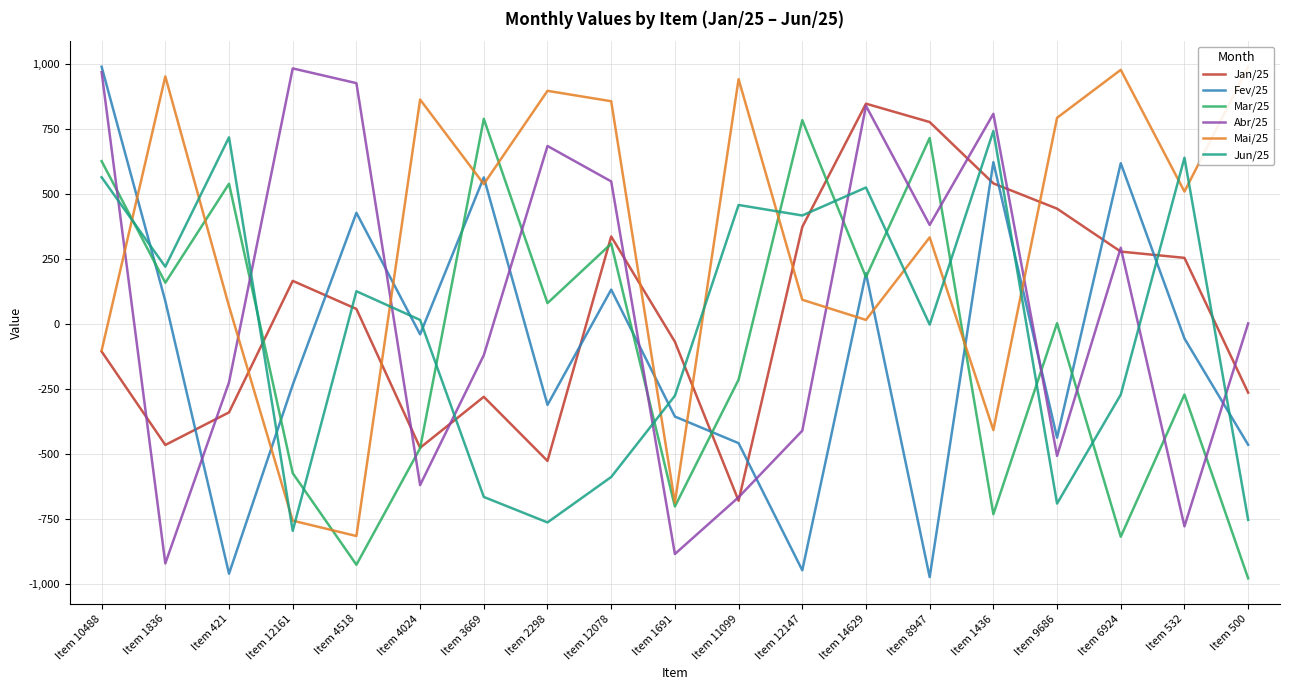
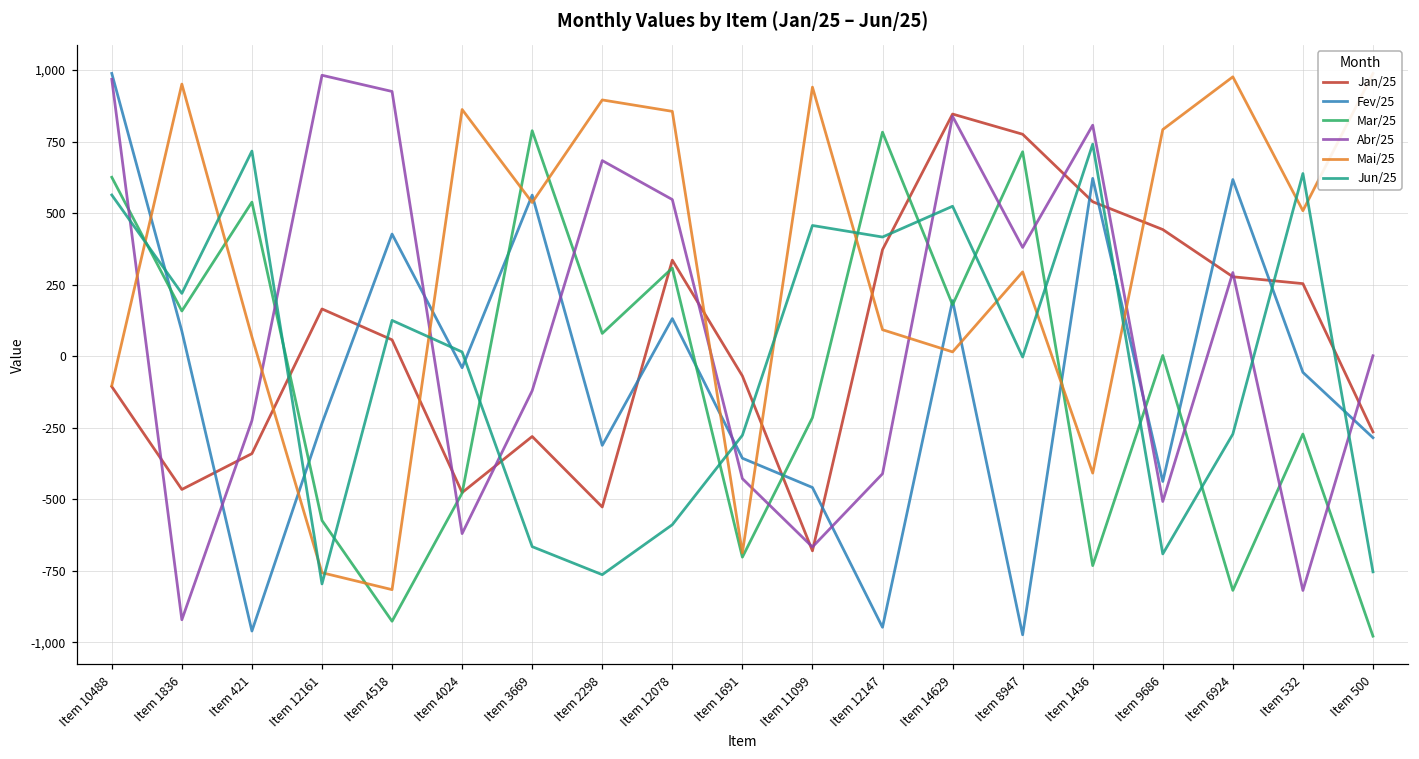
Abr/25, Item 1691: -890 -> -430
Mai/25, Item 8947: 330 -> 290
Abr/25, Item 532: -780 -> -820
Fev/25, Item 500: -470 -> -290
